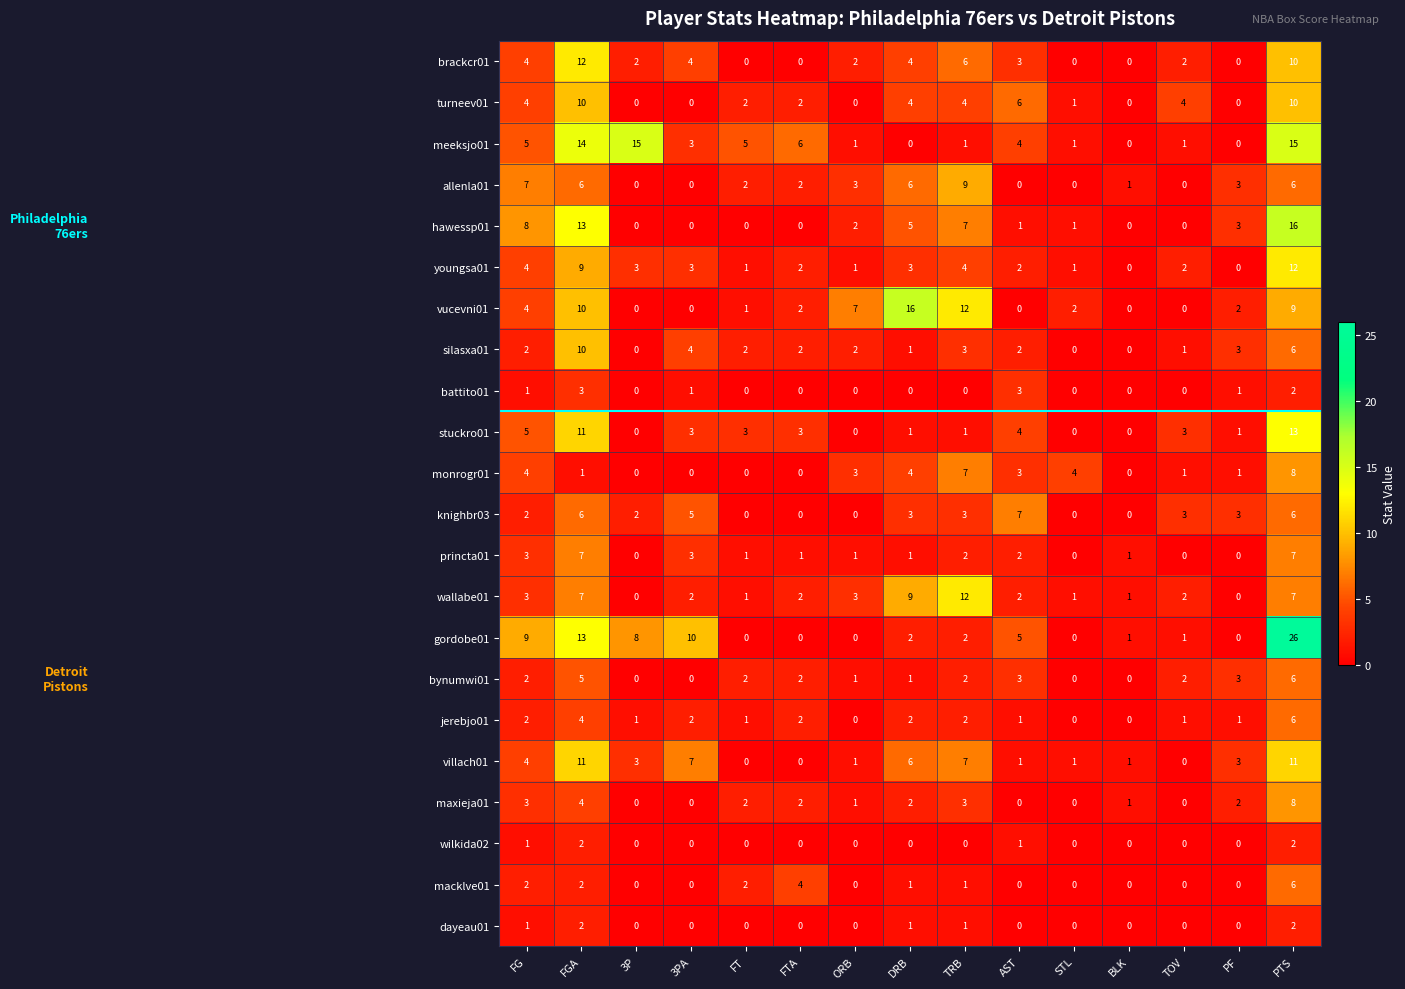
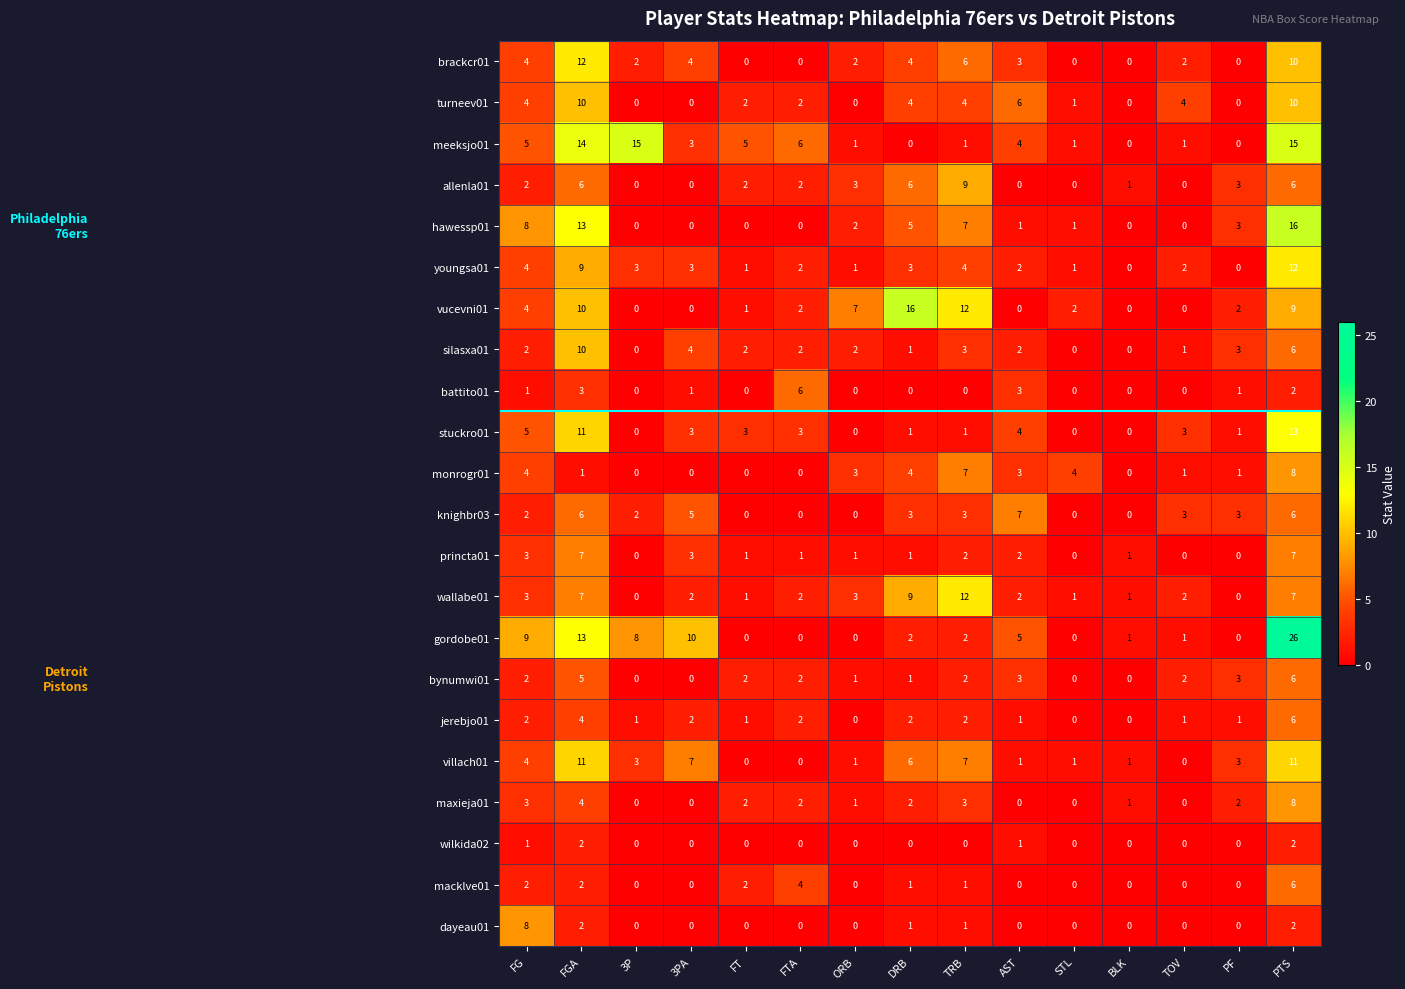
allenla01, FG: 7 -> 2
battito01, FTA: 0 -> 6
dayeau01, FG: 1 -> 8
